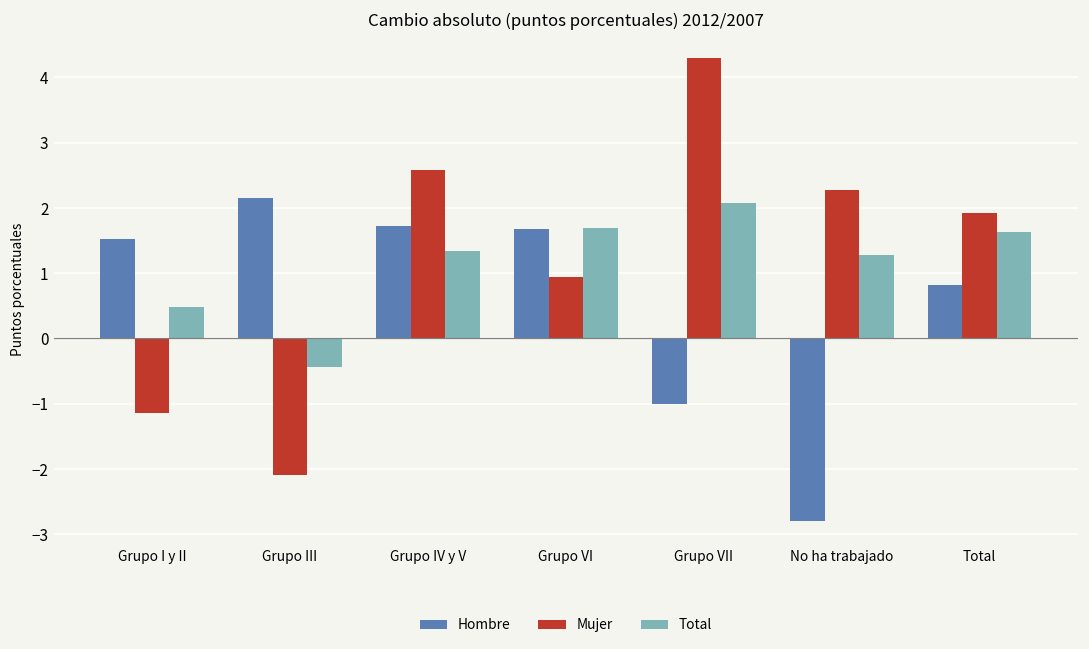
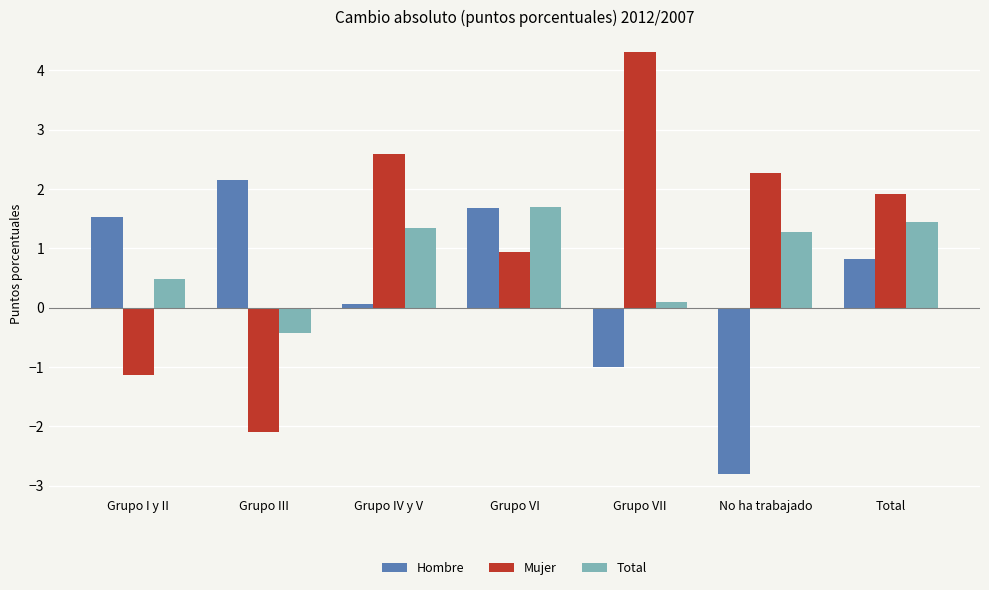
Hombre, Grupo IV y V: 1.7 -> 0.1
Total, Grupo VII: 2.1 -> 0.1
Total, Total: 1.6 -> 1.5
